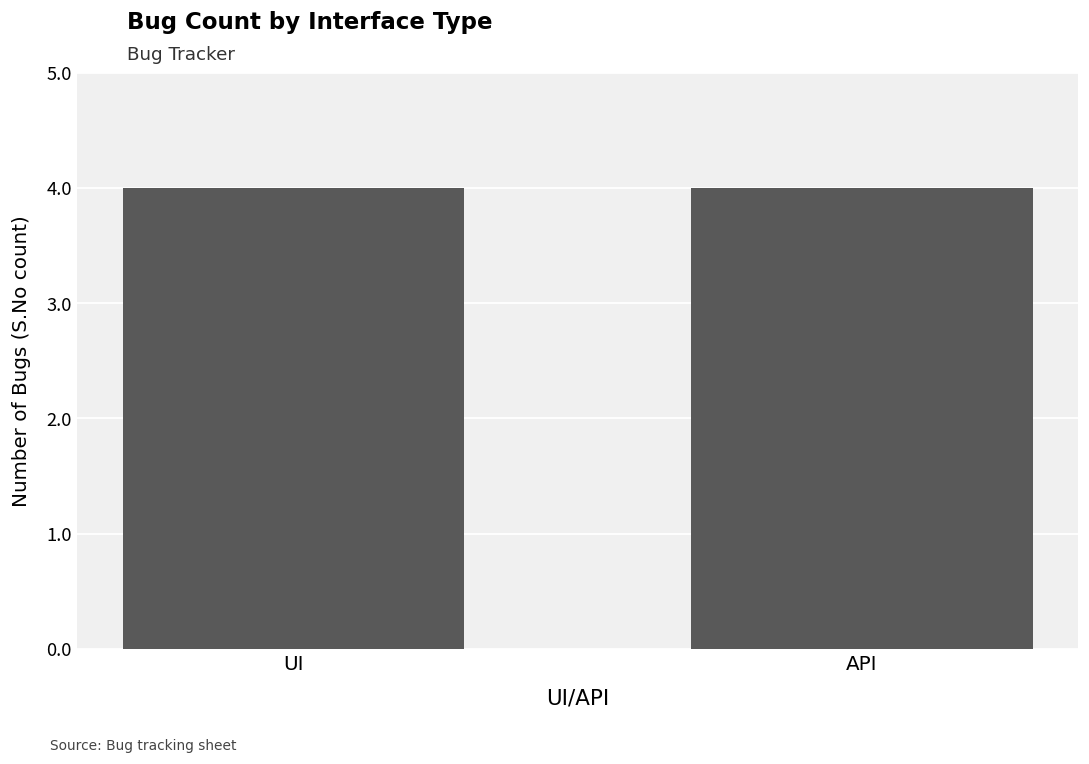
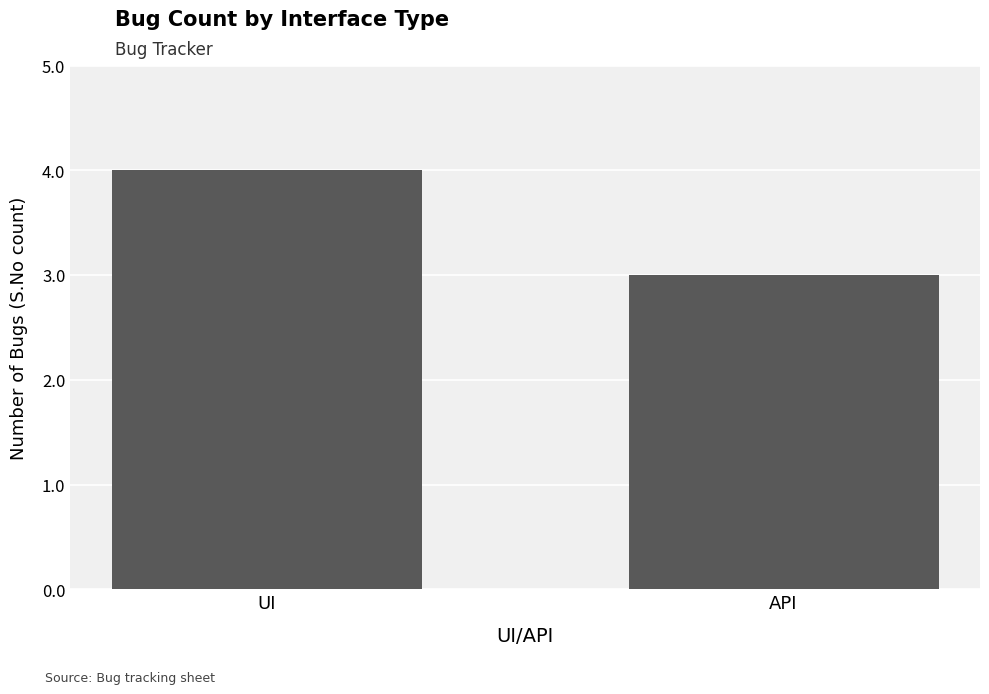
API: 4 -> 3
